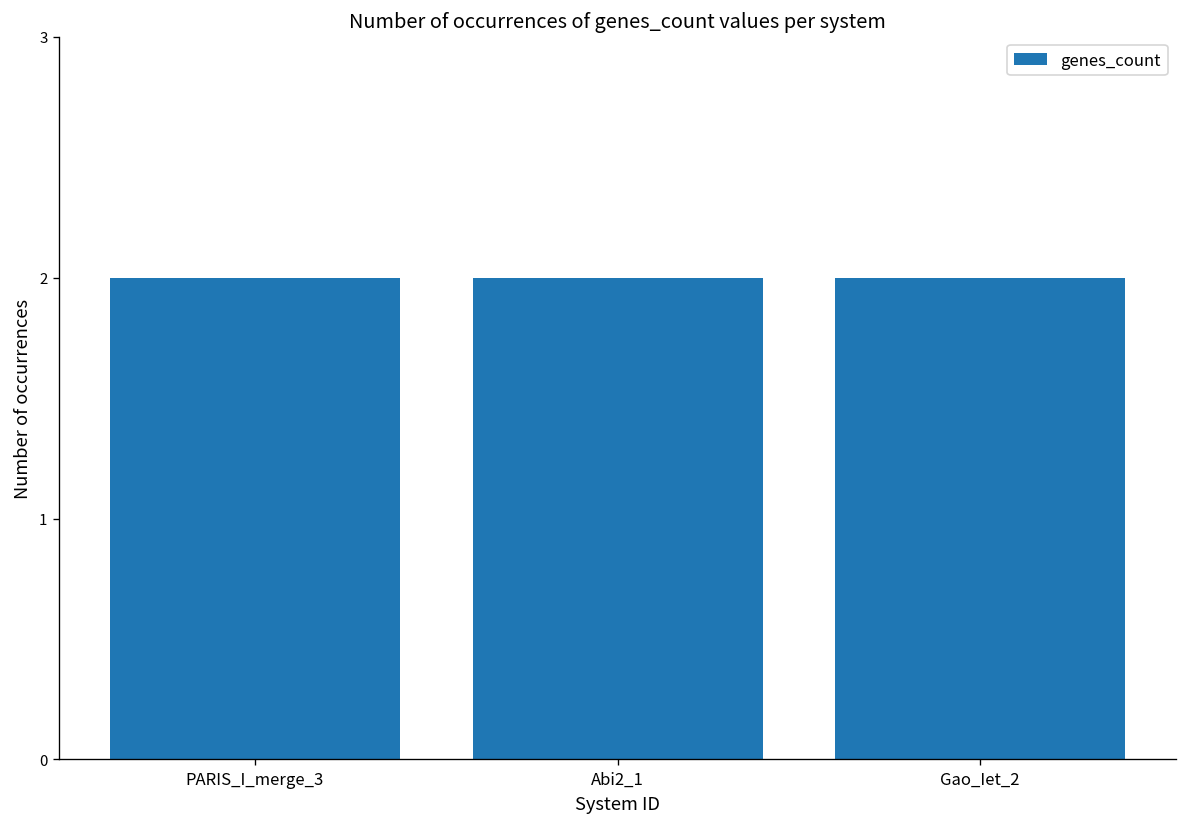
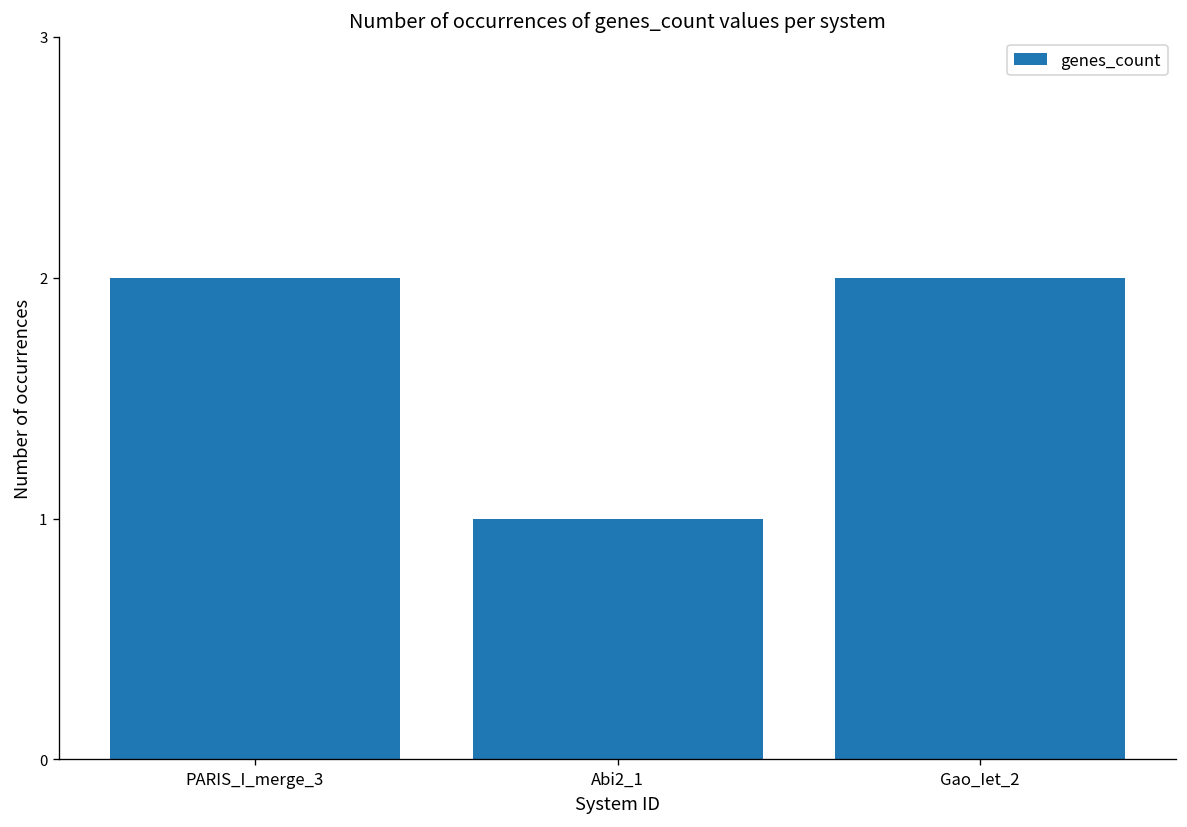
Abi2_1: 2 -> 1
